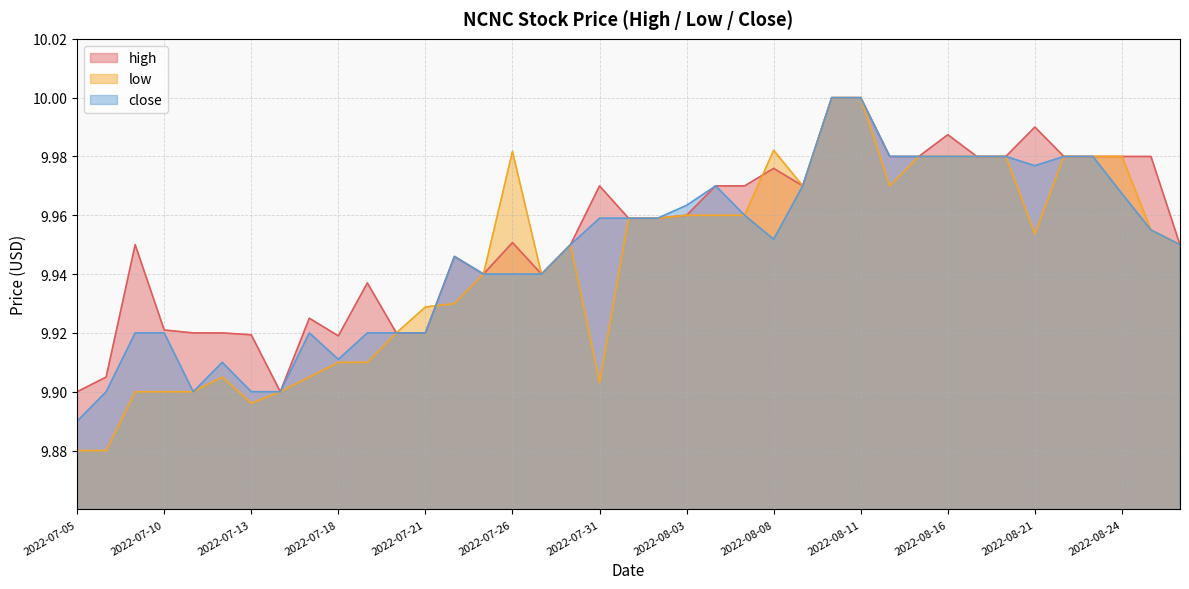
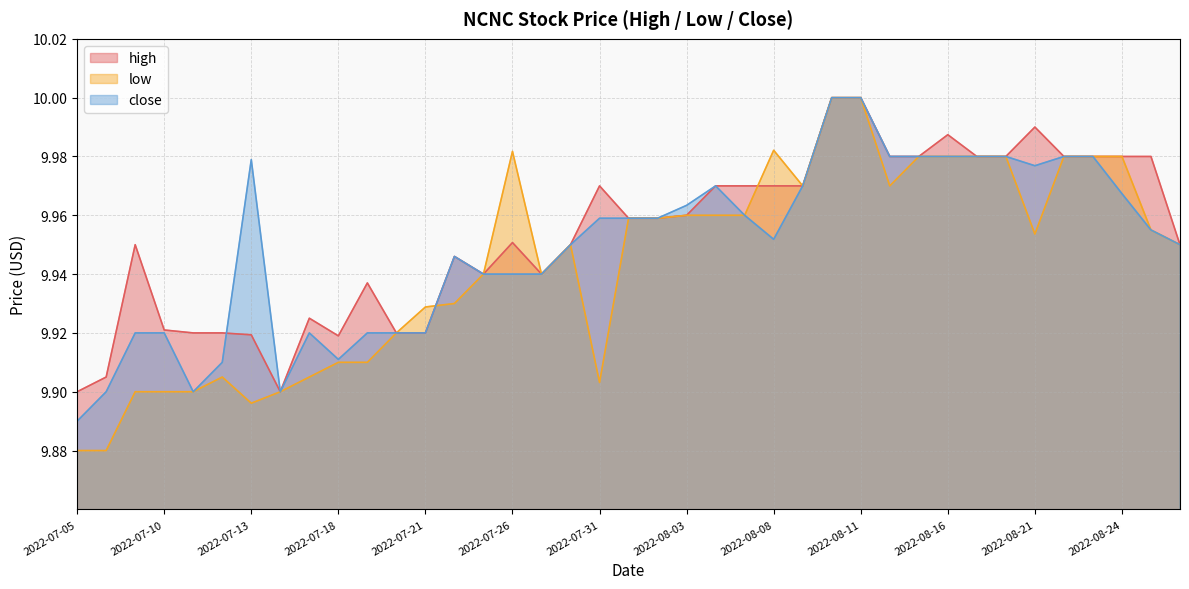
close, 2022-07-13: 9.900 -> 9.979
high, 2022-08-08: 9.976 -> 9.970
